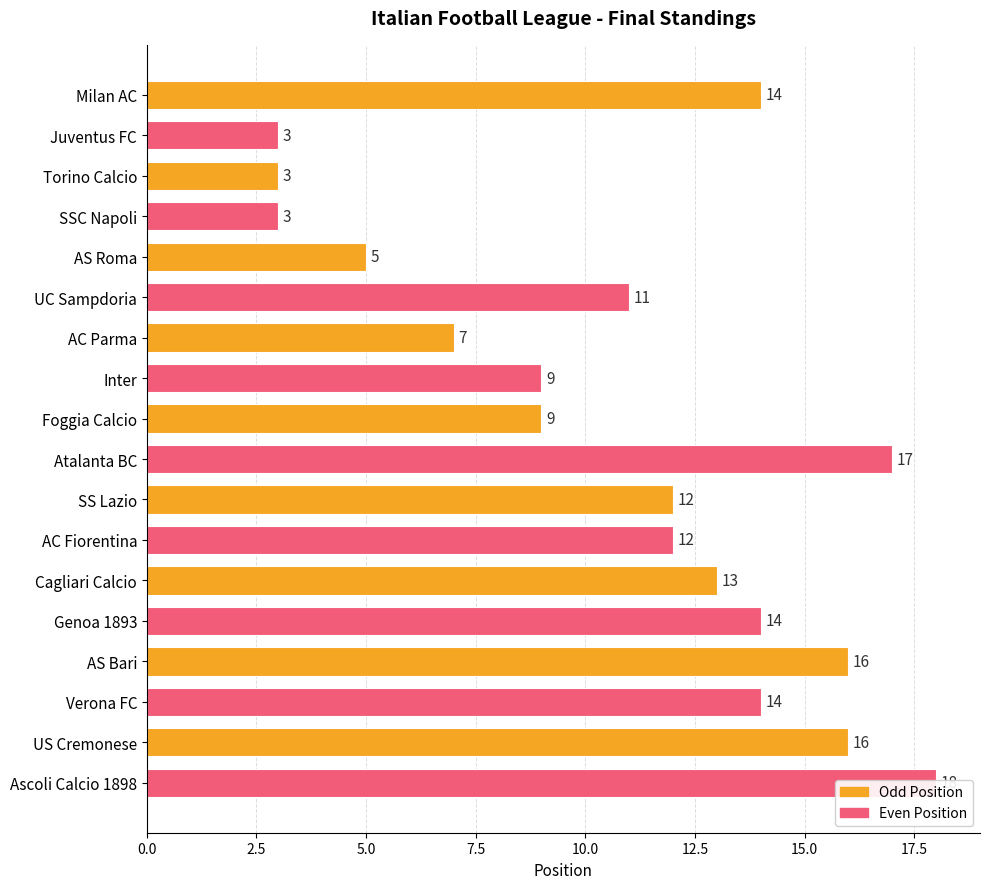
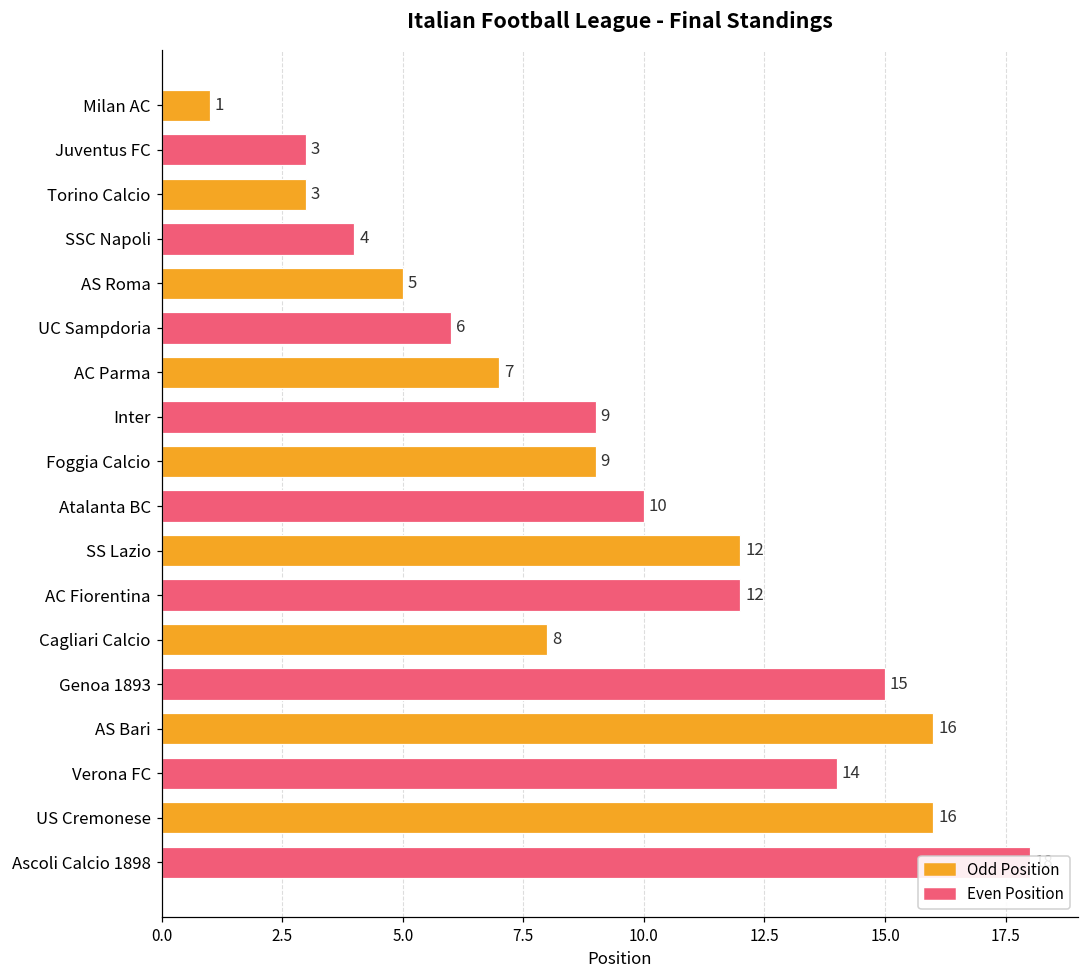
Milan AC: 14 -> 1
SSC Napoli: 3 -> 4
UC Sampdoria: 11 -> 6
Atalanta BC: 17 -> 10
Cagliari Calcio: 13 -> 8
Genoa 1893: 14 -> 15
